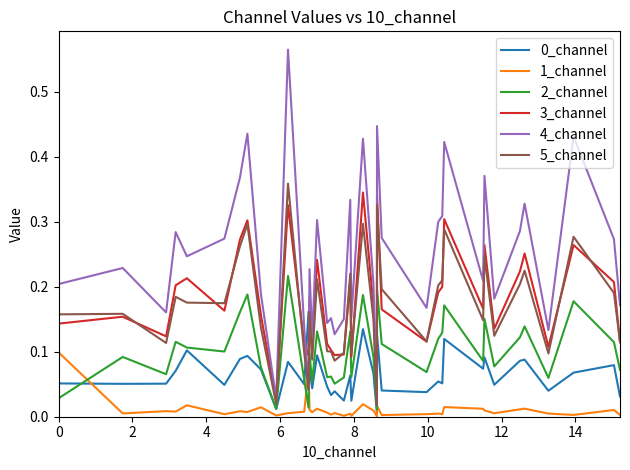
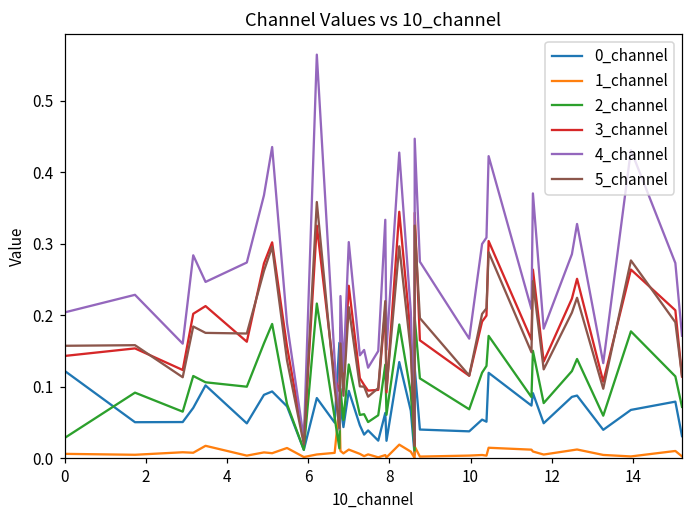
0_channel, 0: 0.05 -> 0.12
1_channel, 0: 0.10 -> 0.01
